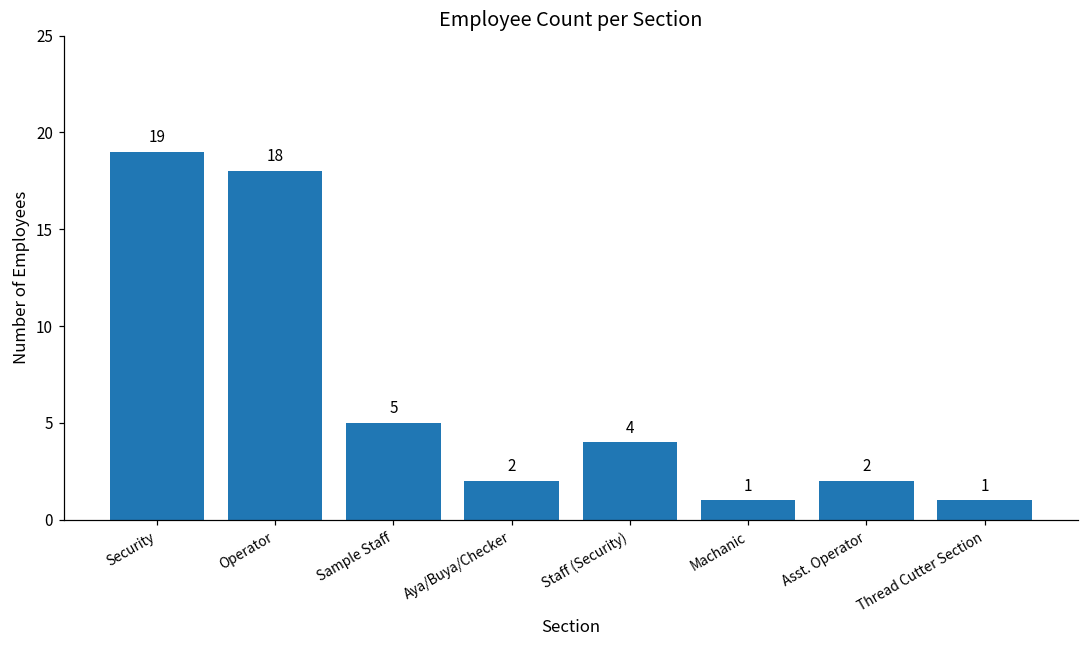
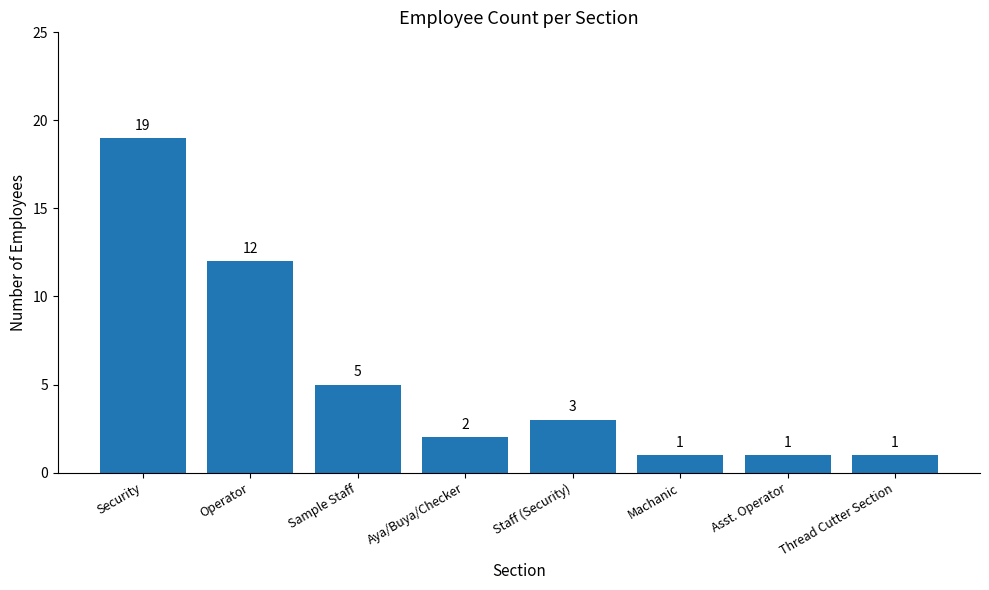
Operator: 18 -> 12
Staff (Security): 4 -> 3
Asst. Operator: 2 -> 1
